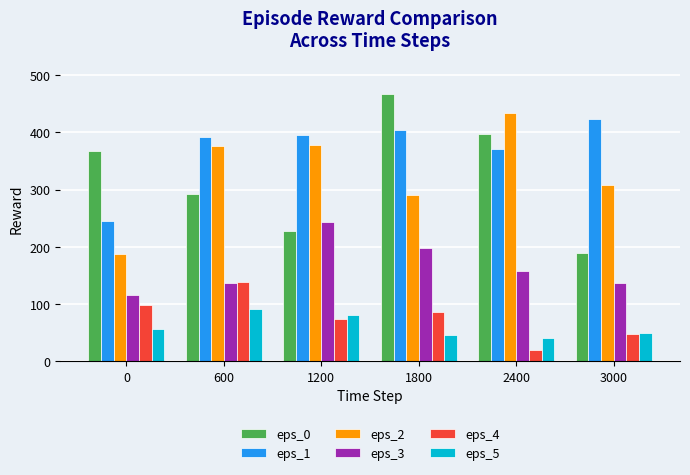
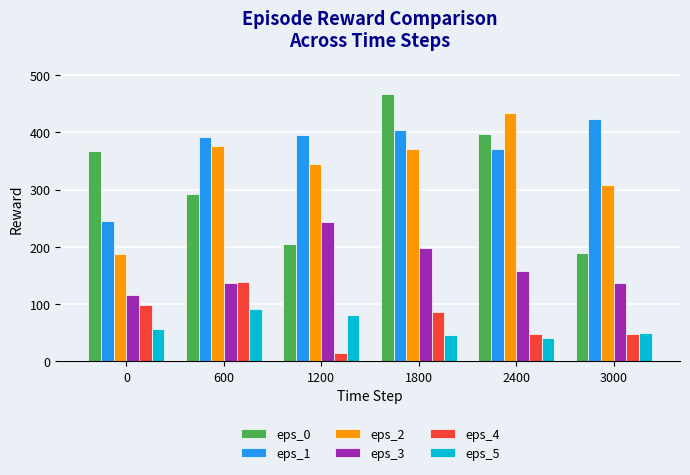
eps_0, 1200: 230 -> 210
eps_2, 1200: 380 -> 350
eps_4, 1200: 70 -> 10
eps_2, 1800: 290 -> 370
eps_4, 2400: 20 -> 50
